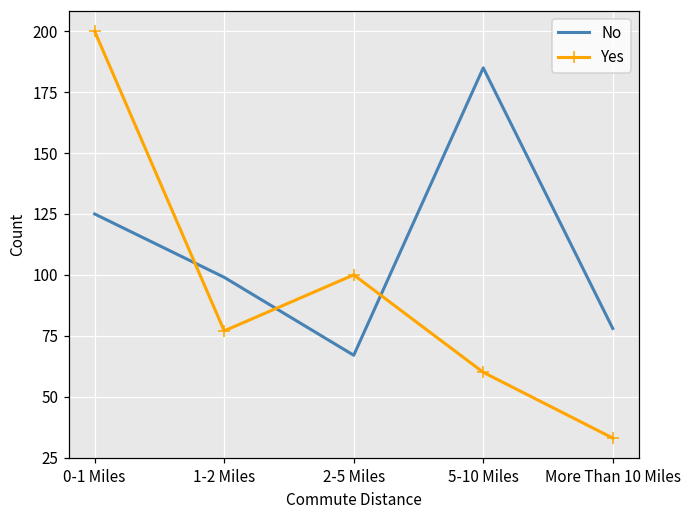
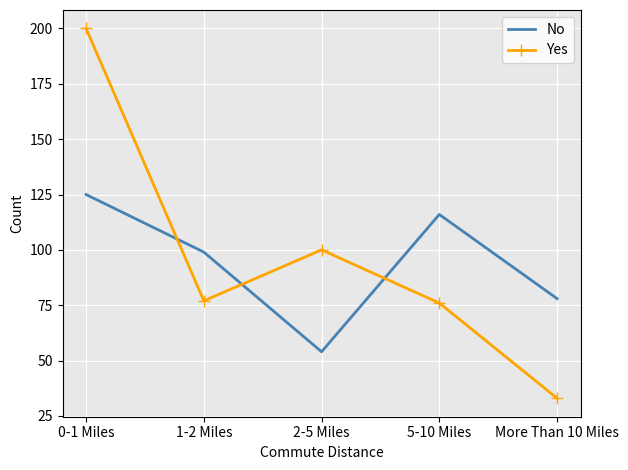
No, 2-5 Miles: 67 -> 54
No, 5-10 Miles: 185 -> 116
Yes, 5-10 Miles: 60 -> 76
